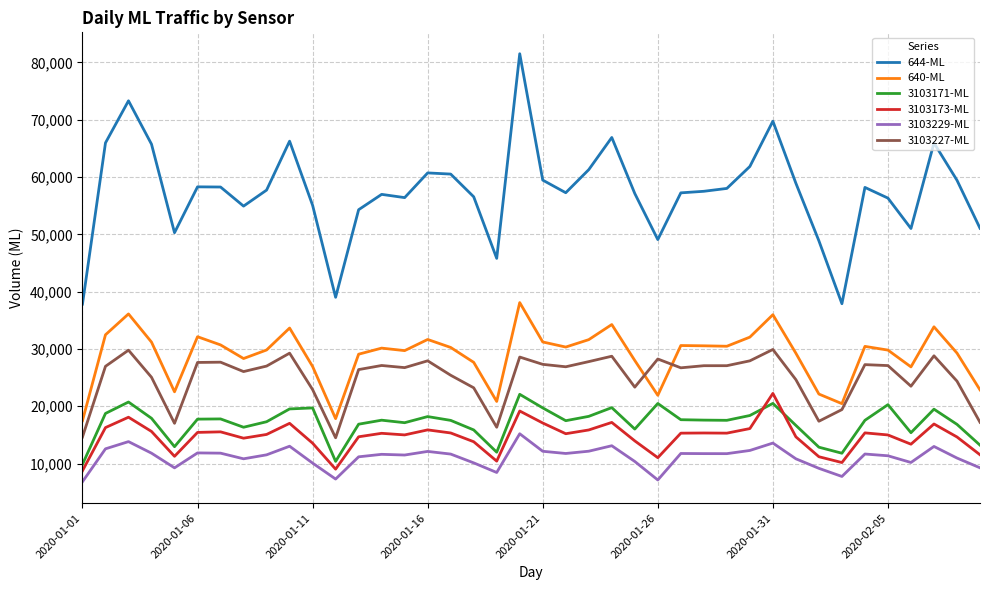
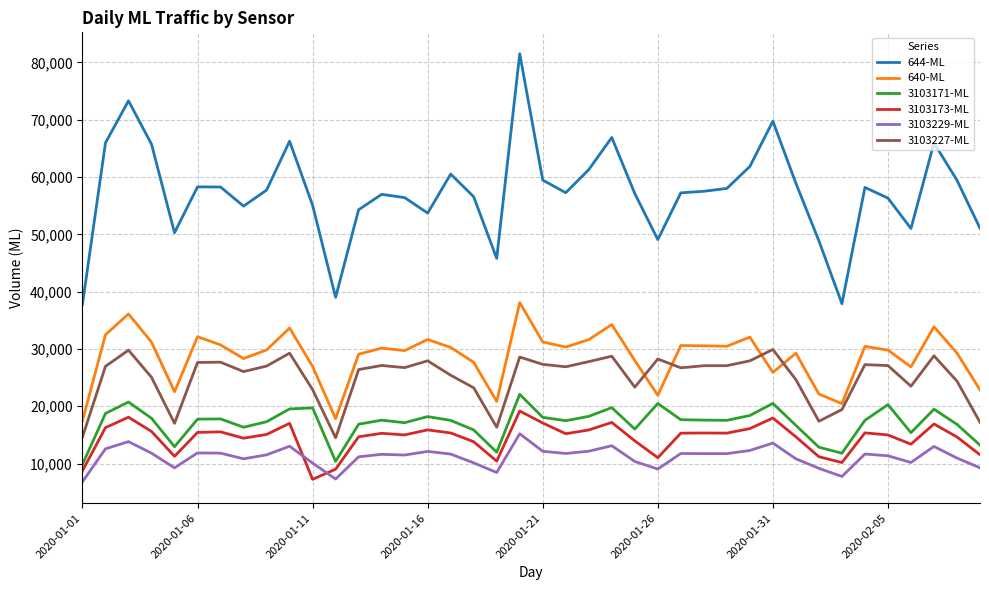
3103173-ML, 2020-01-11: 14,000 -> 7,000
644-ML, 2020-01-16: 61,000 -> 54,000
3103171-ML, 2020-01-21: 20,000 -> 18,000
3103229-ML, 2020-01-26: 7,000 -> 9,000
640-ML, 2020-01-31: 36,000 -> 26,000
3103173-ML, 2020-01-31: 22,000 -> 18,000
